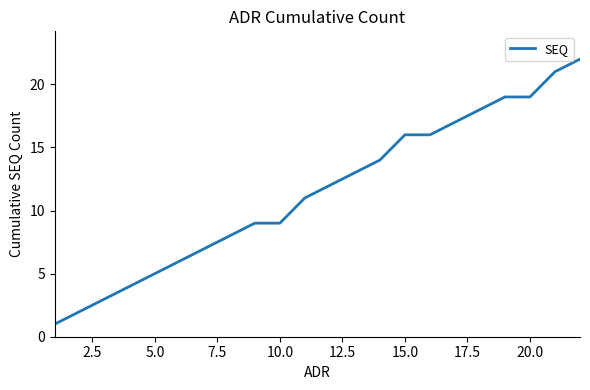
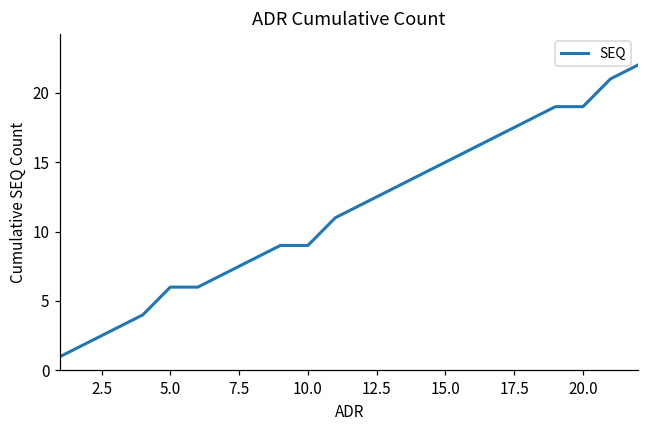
5.0: 5 -> 6
15.0: 16 -> 15
